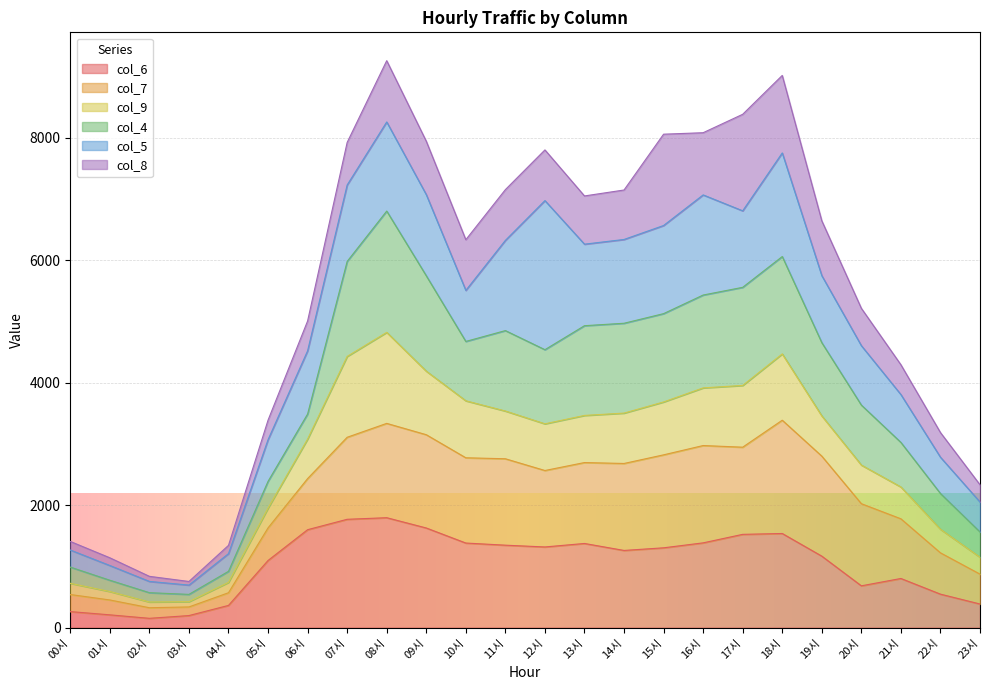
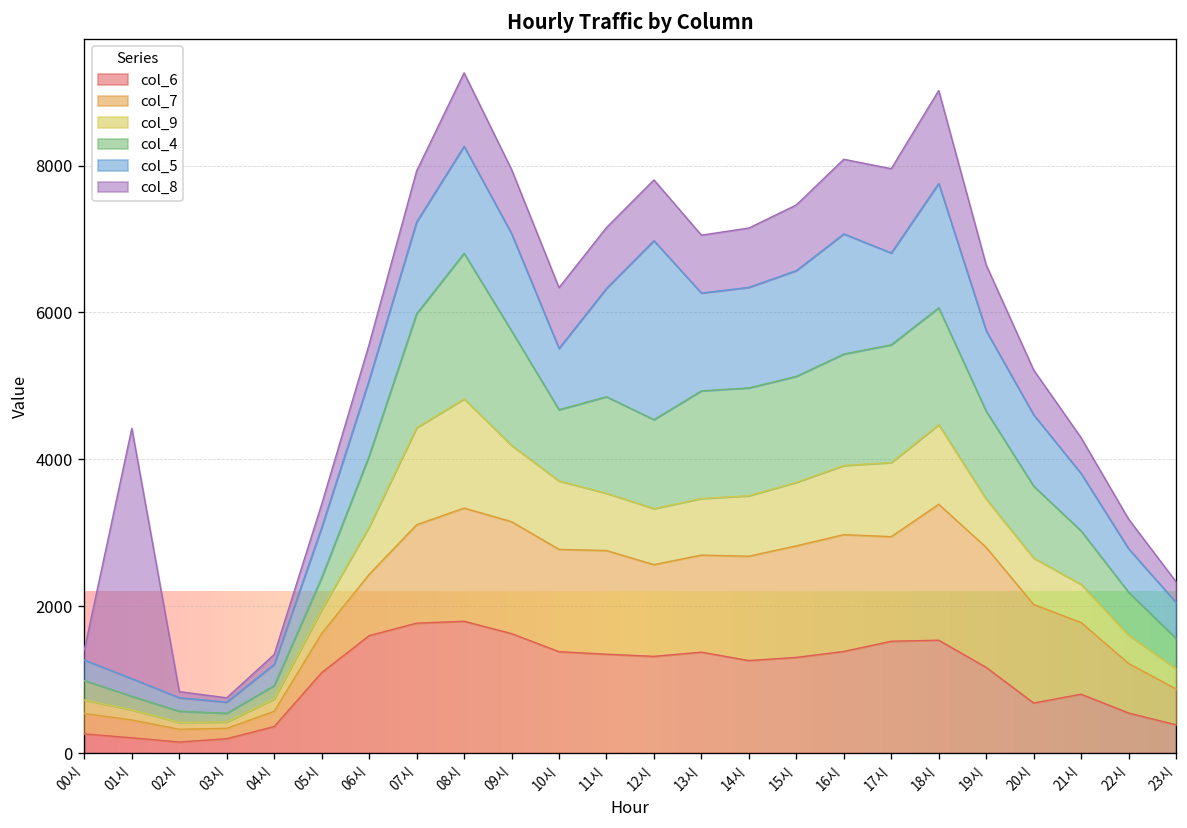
col_8, 01시: 100 -> 3400
col_4, 06시: 400 -> 1000
col_8, 15시: 1500 -> 900
col_8, 17시: 1600 -> 1100
